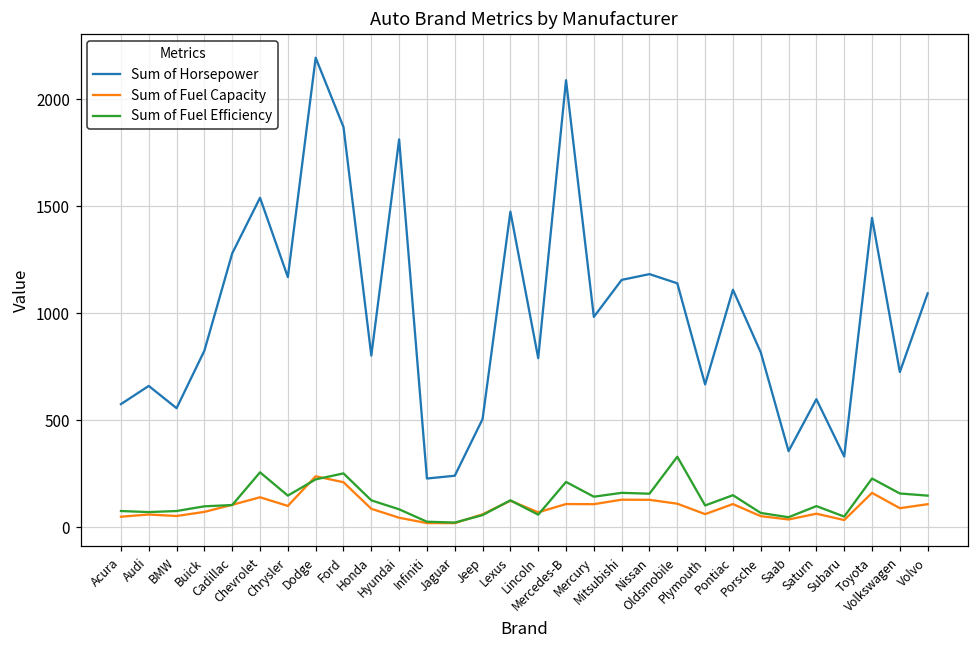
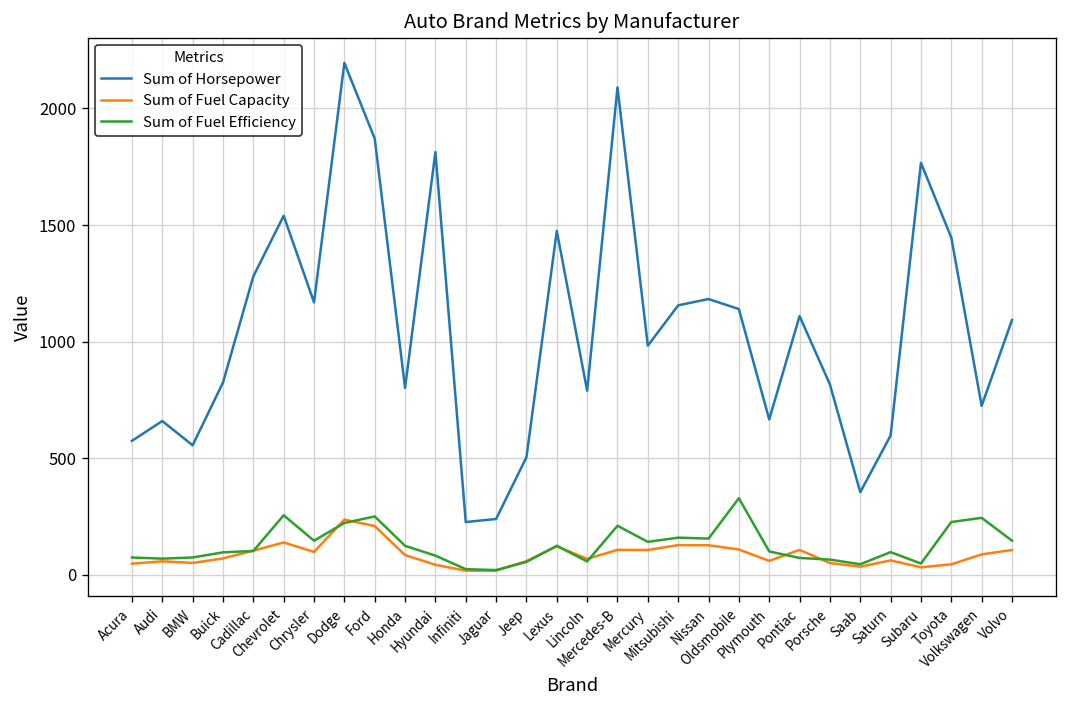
Sum of Fuel Efficiency, Pontiac: 150 -> 70
Sum of Horsepower, Subaru: 330 -> 1770
Sum of Fuel Capacity, Toyota: 160 -> 50
Sum of Fuel Efficiency, Volkswagen: 160 -> 250
